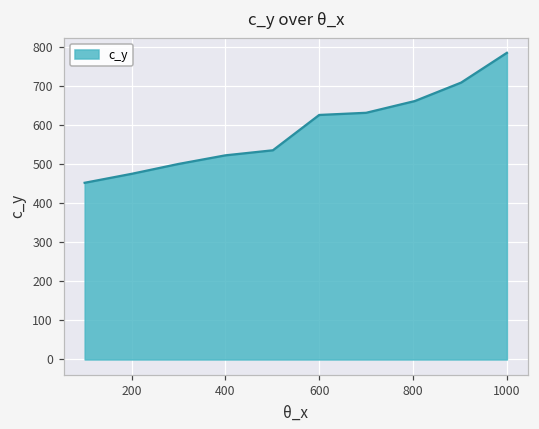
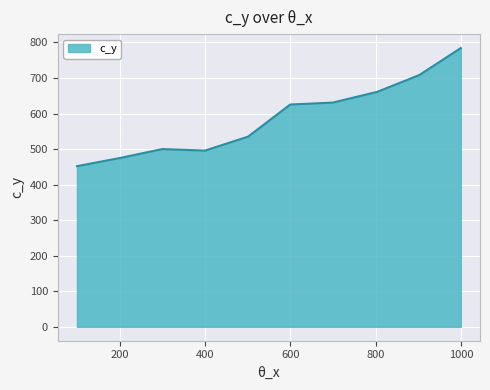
400: 520 -> 500
